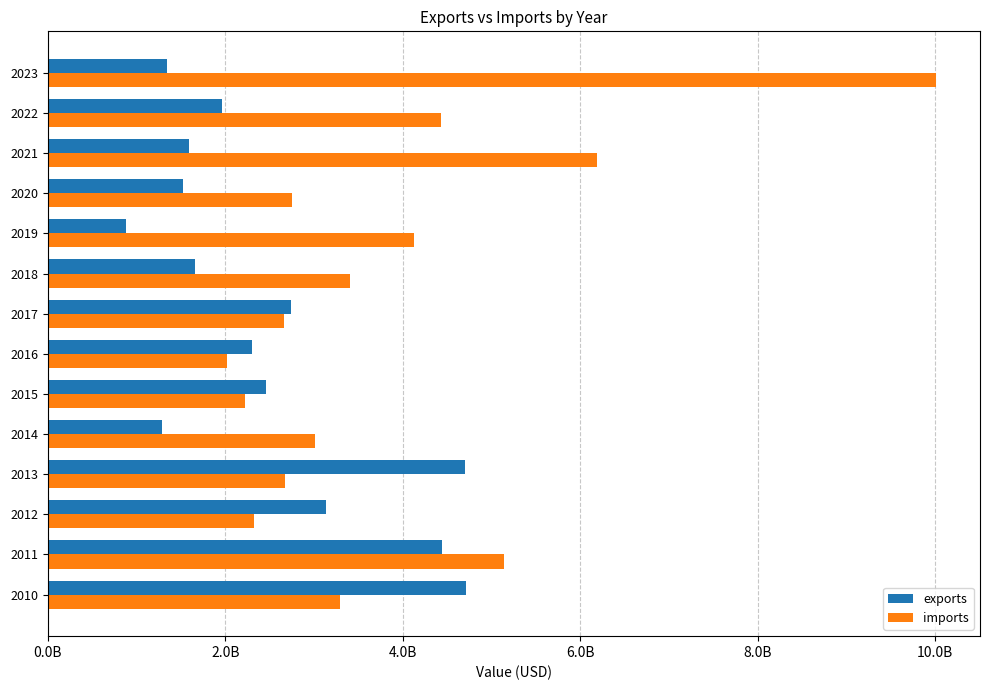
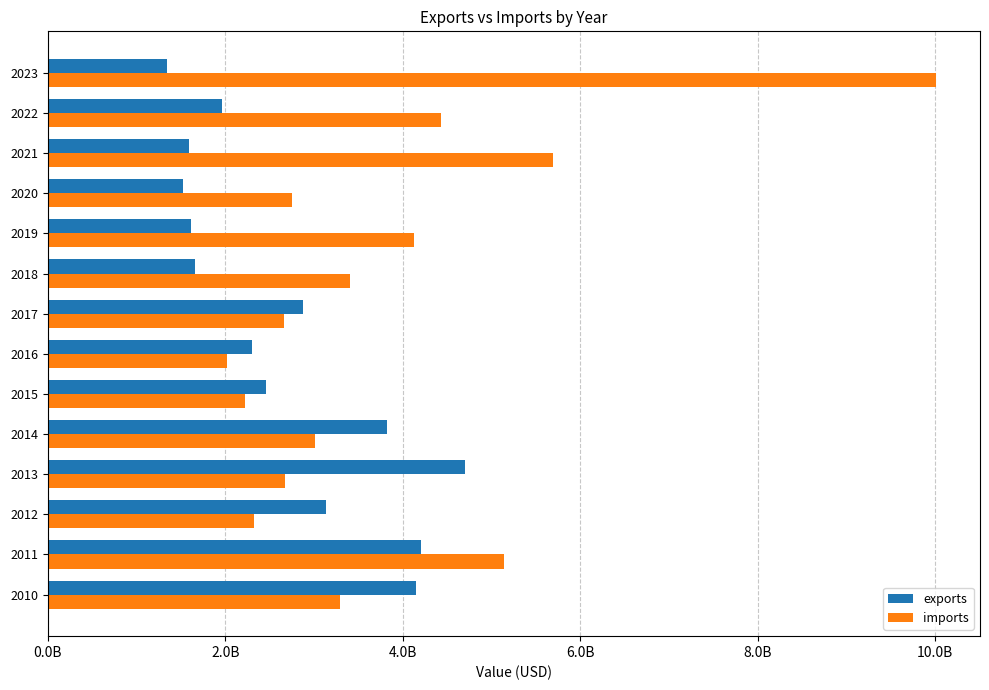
imports, 2021: 6200000000 -> 5700000000
exports, 2019: 900000000 -> 1600000000
exports, 2017: 2700000000 -> 2900000000
exports, 2014: 1300000000 -> 3800000000
exports, 2011: 4400000000 -> 4200000000
exports, 2010: 4700000000 -> 4100000000
